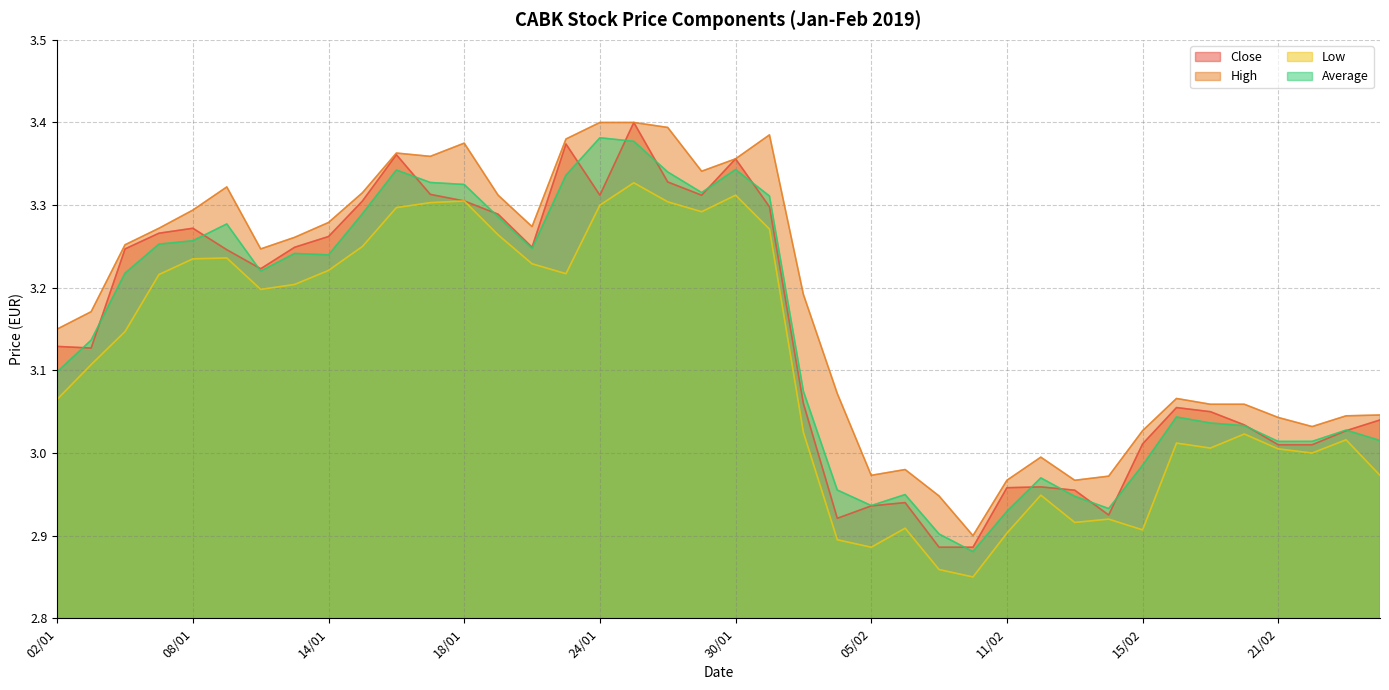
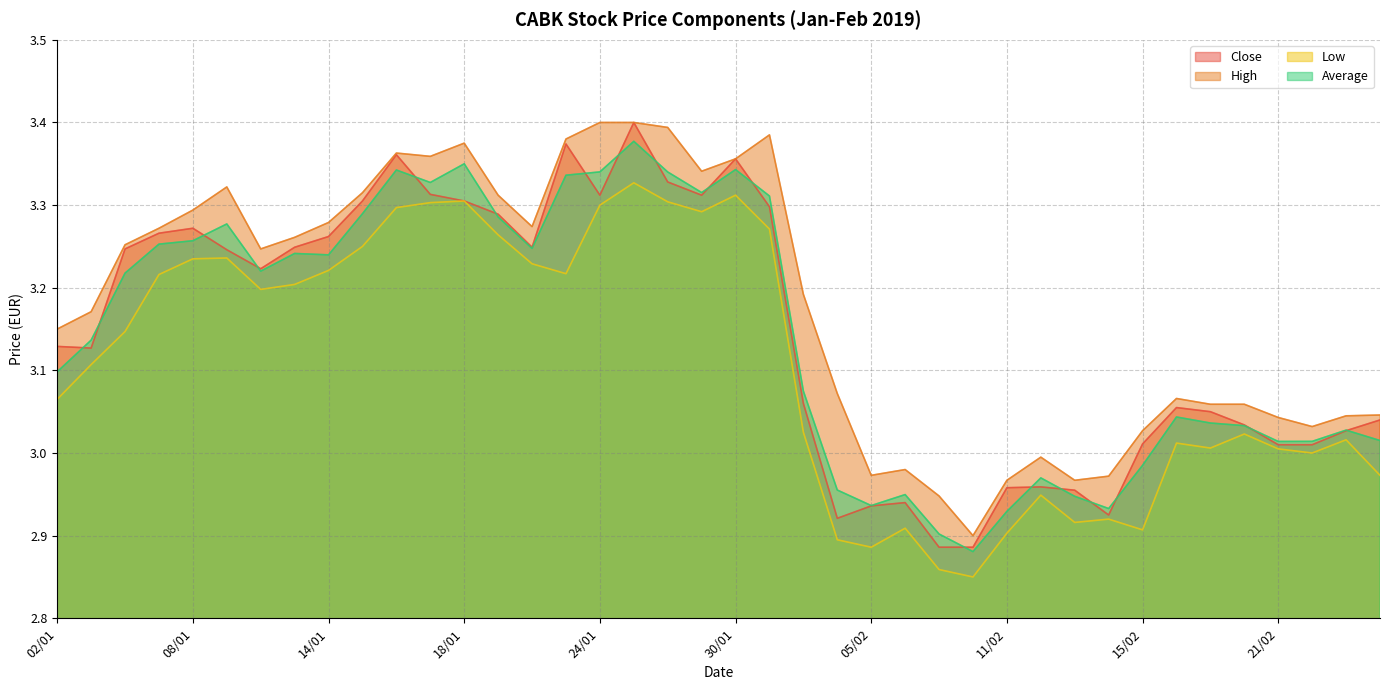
Average, 18/01: 3.33 -> 3.35
Average, 24/01: 3.38 -> 3.34
